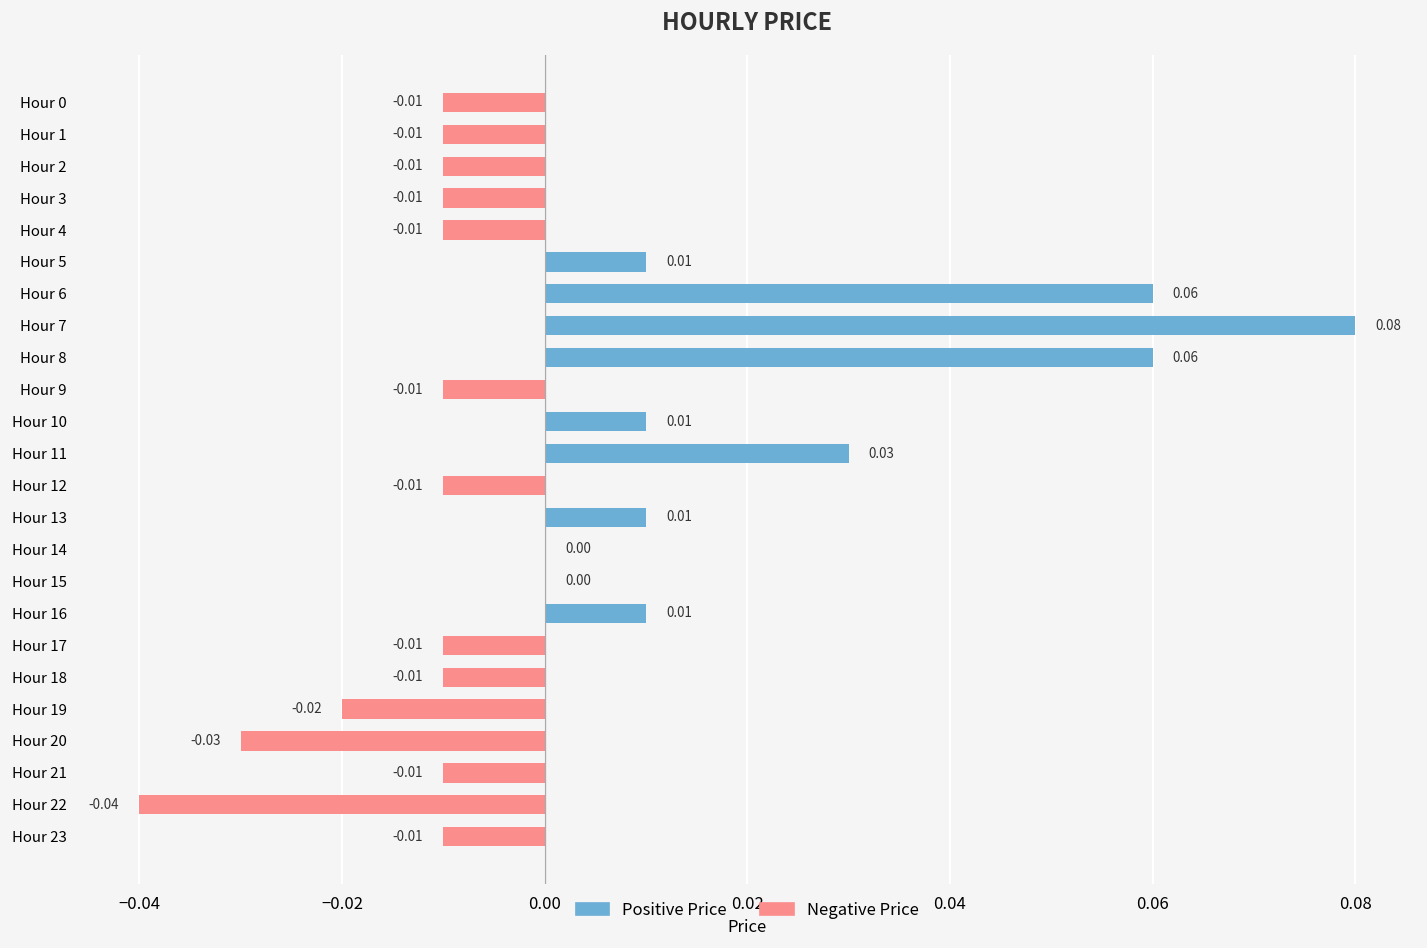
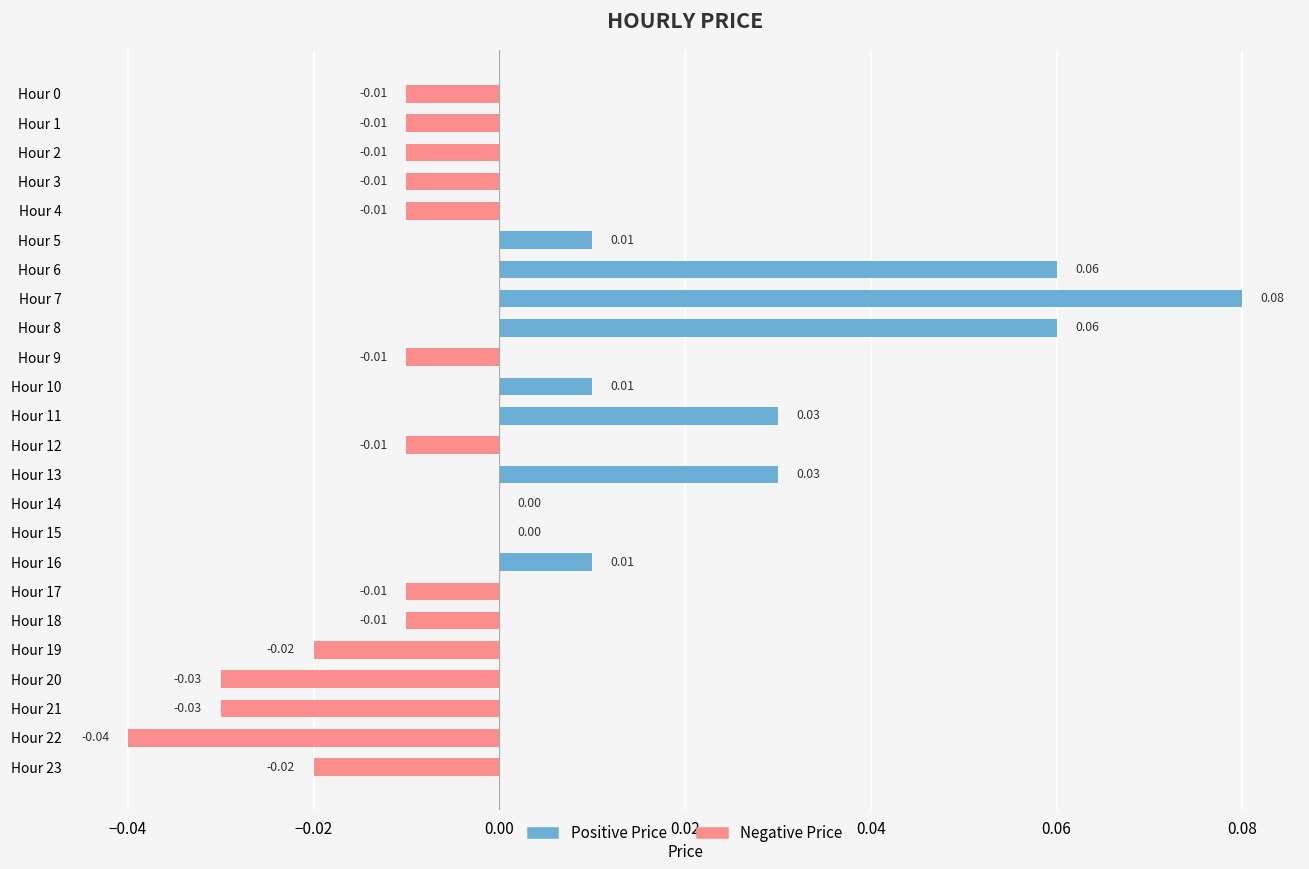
Positive Price, Hour 13: 0.01 -> 0.03
Negative Price, Hour 21: -0.01 -> -0.03
Negative Price, Hour 23: -0.01 -> -0.02
